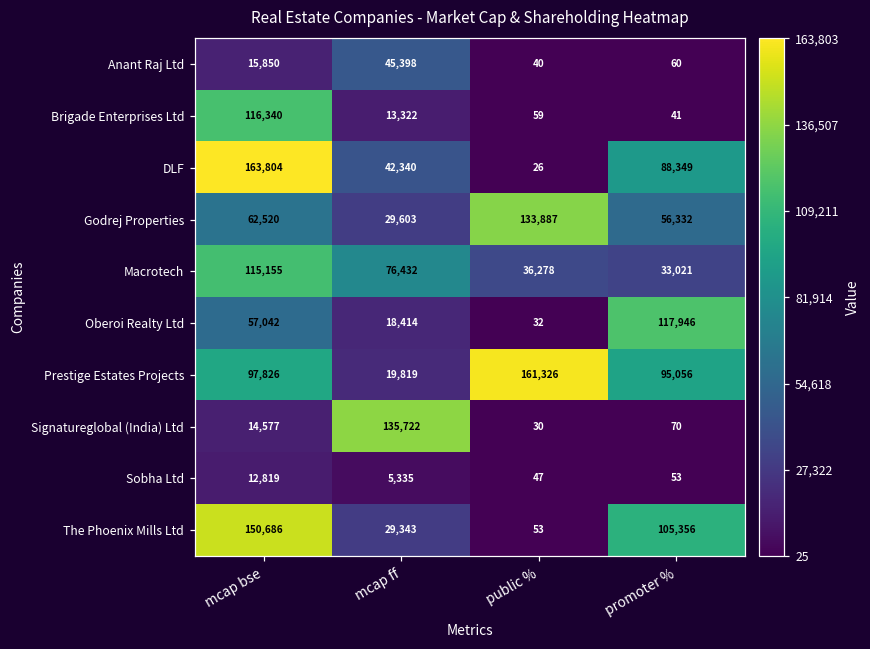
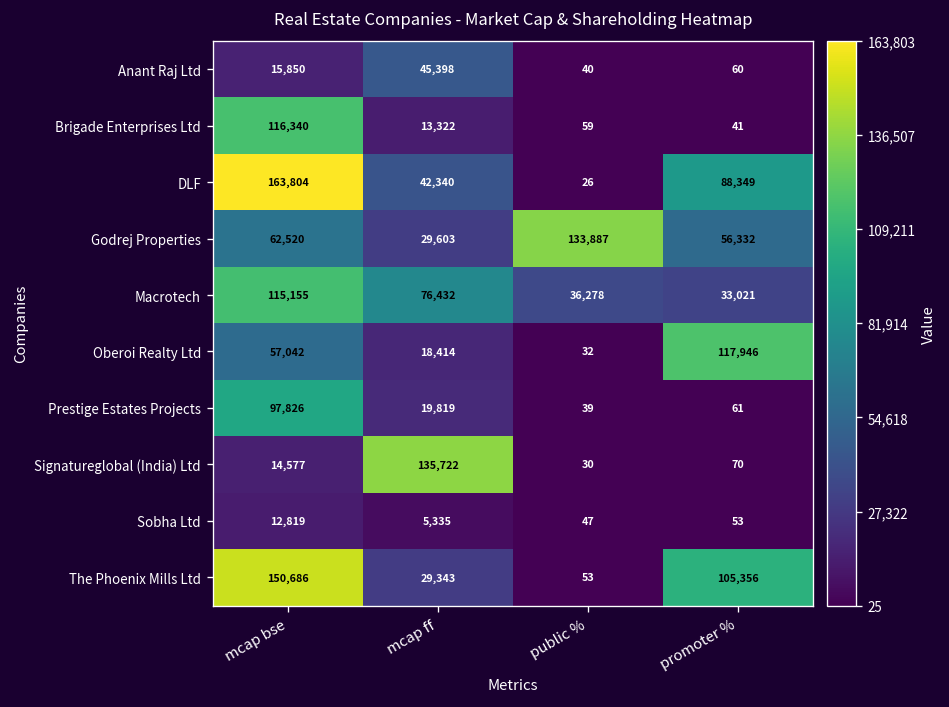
Prestige Estates Projects, public %: 161,326 -> 39
Prestige Estates Projects, promoter %: 95,056 -> 61
